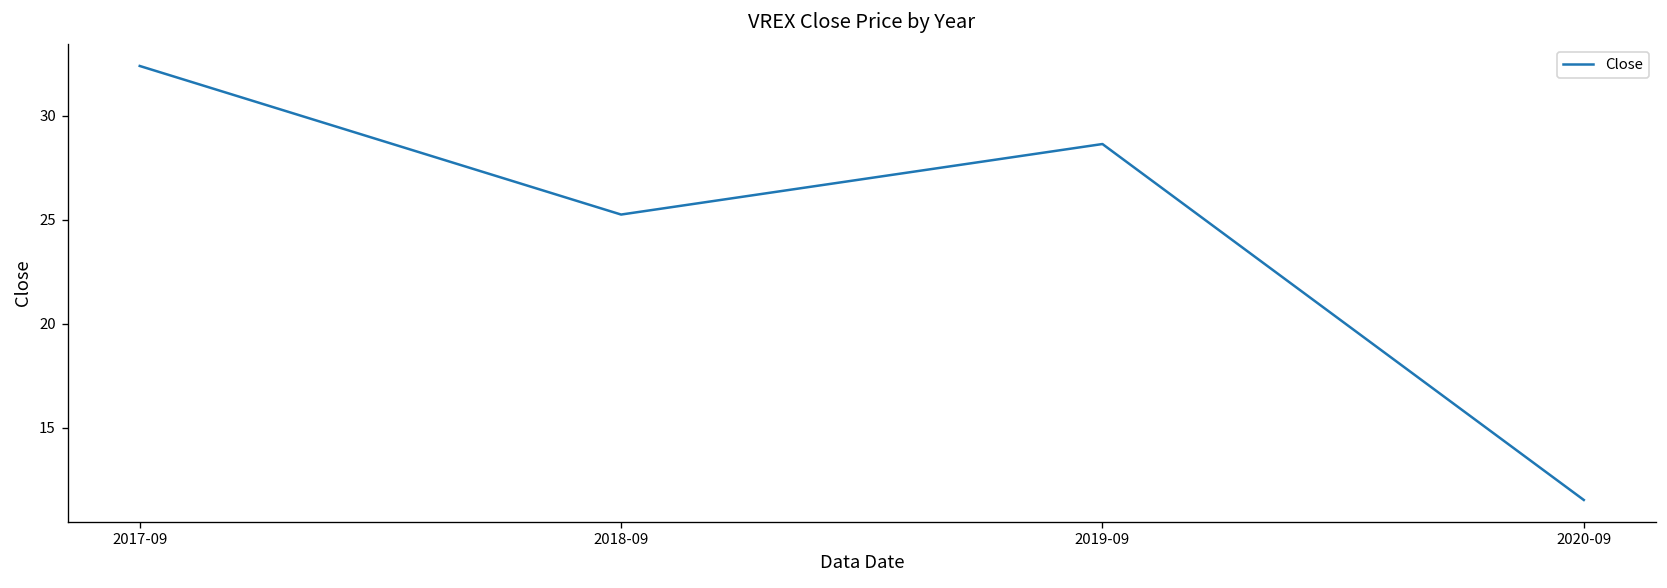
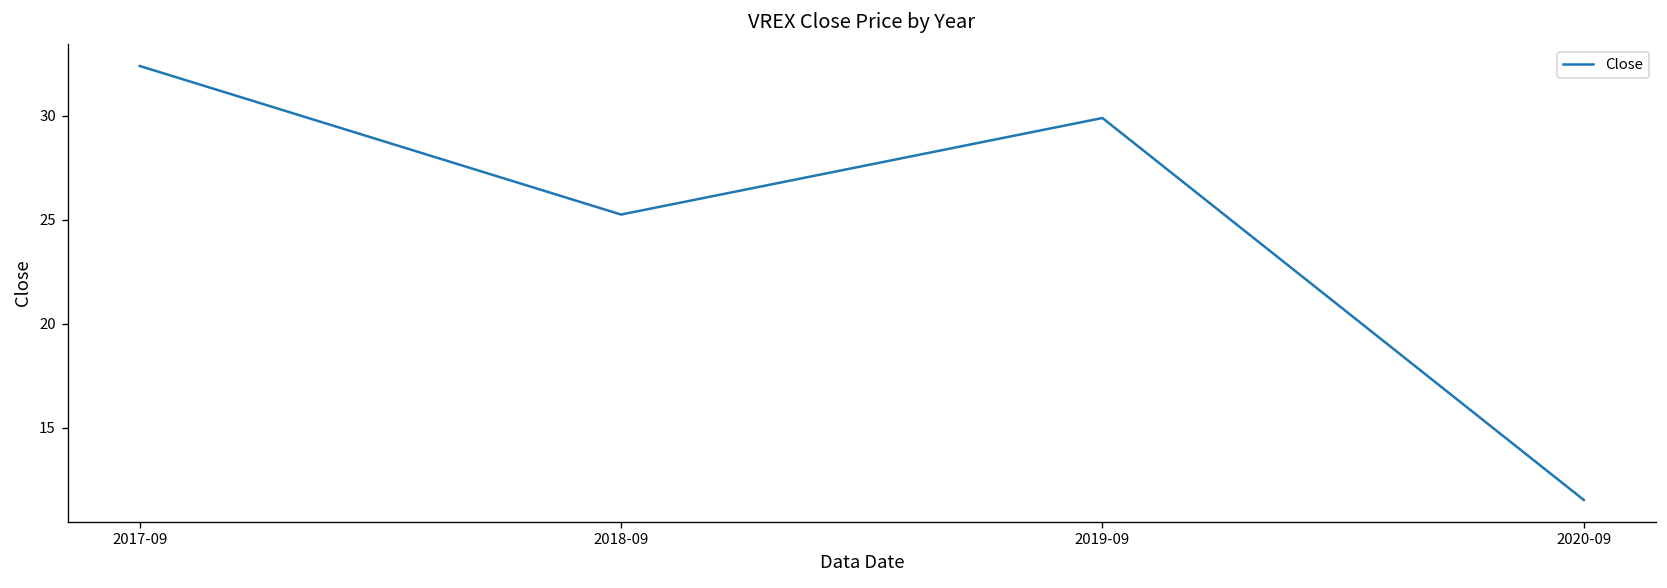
2019-09: 28.6 -> 29.9
